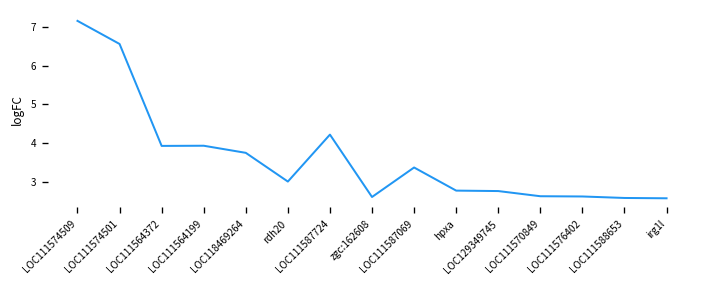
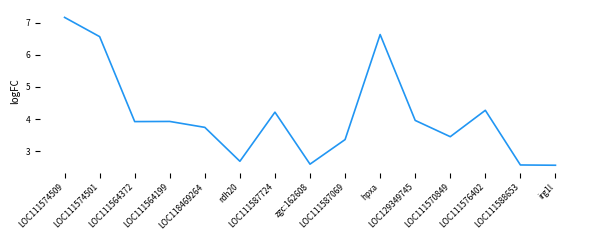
rdh20: 3.0 -> 2.7
hpxa: 2.8 -> 6.6
LOC129349745: 2.8 -> 4.0
LOC111570849: 2.6 -> 3.5
LOC111576402: 2.6 -> 4.3
